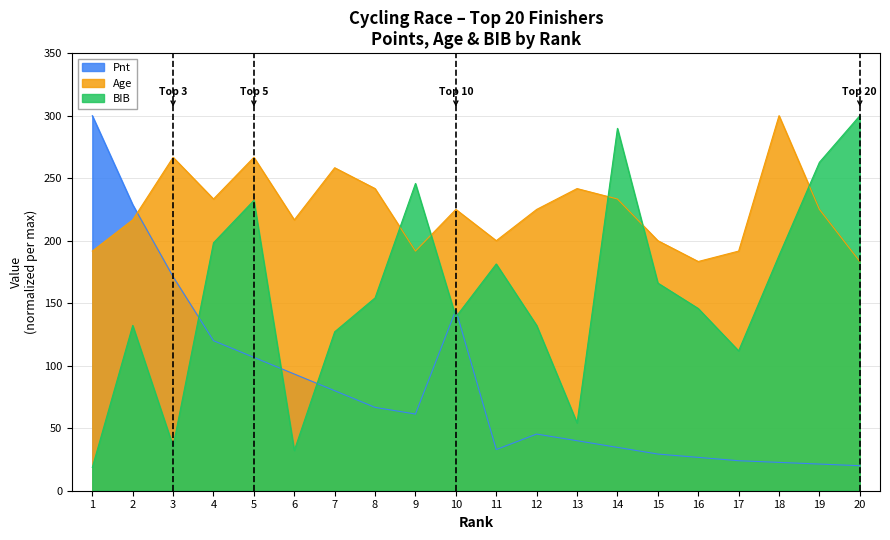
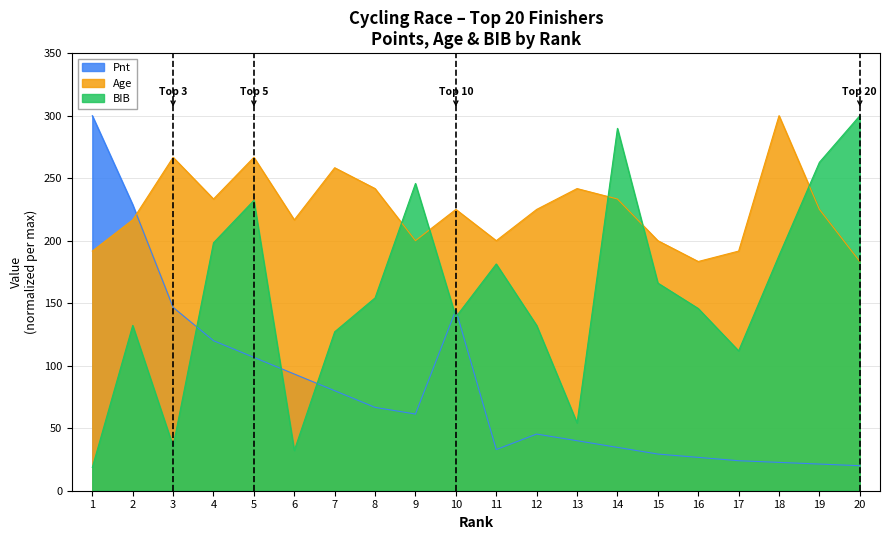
Pnt, 3: 171 -> 147
Age, 9: 192 -> 200
